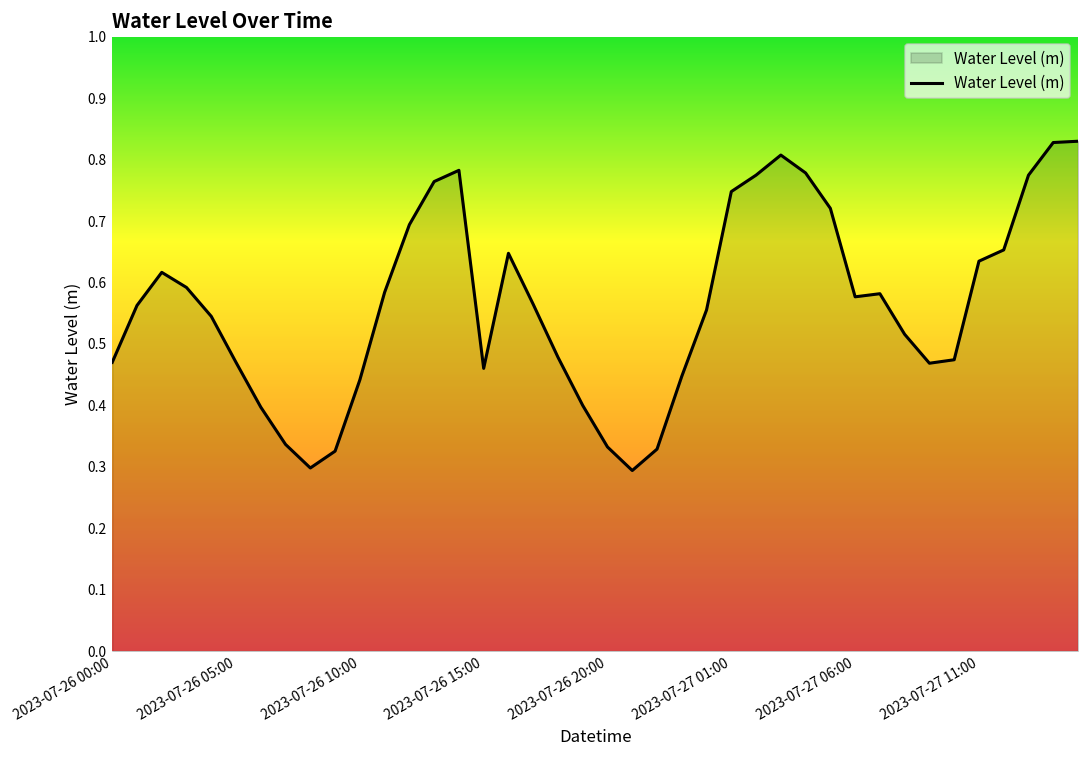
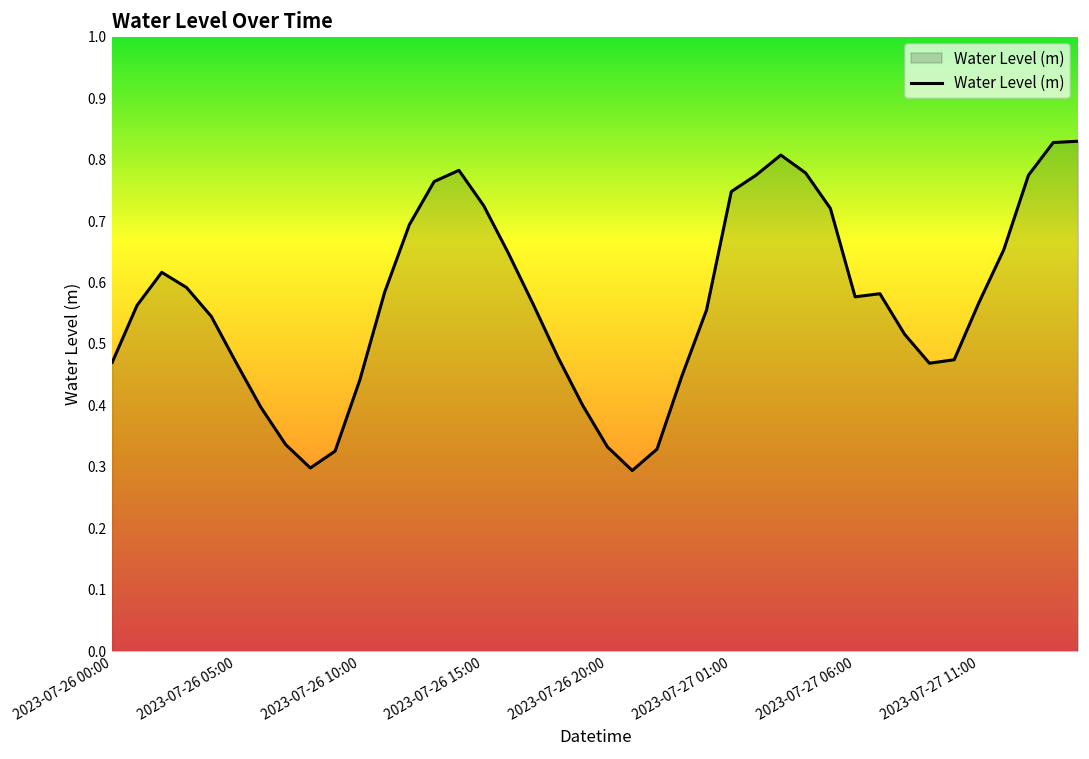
2023-07-26 15:00: 0.46 -> 0.73
2023-07-27 11:00: 0.63 -> 0.57
